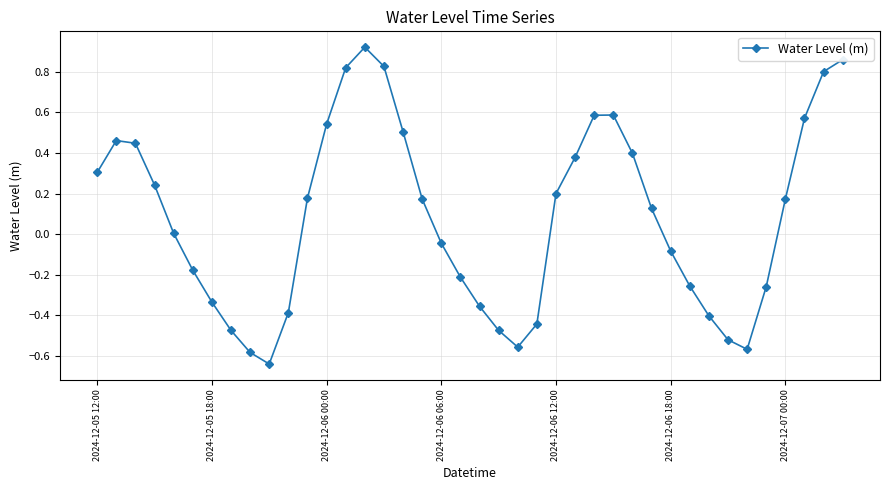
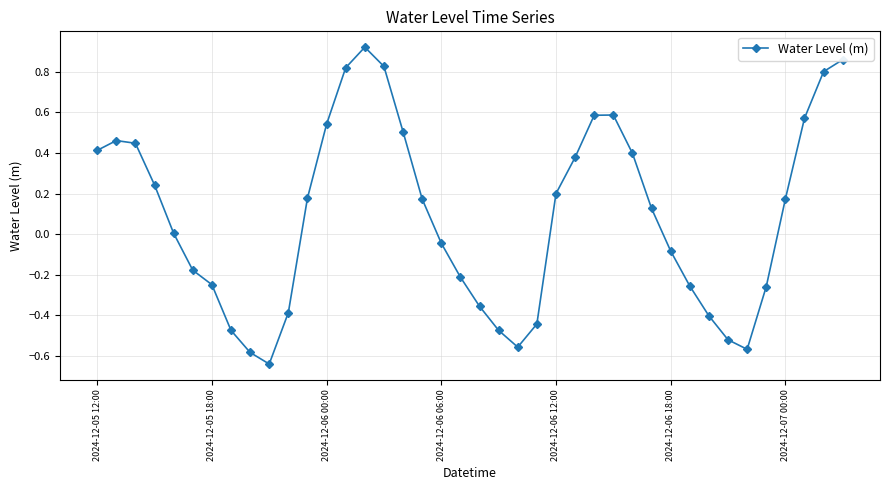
2024-12-05 12:00: 0.30 -> 0.41
2024-12-05 18:00: -0.33 -> -0.25
